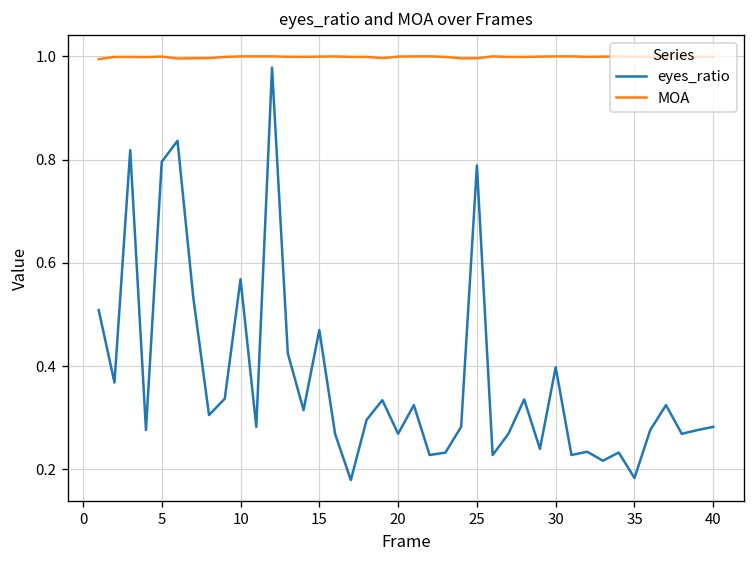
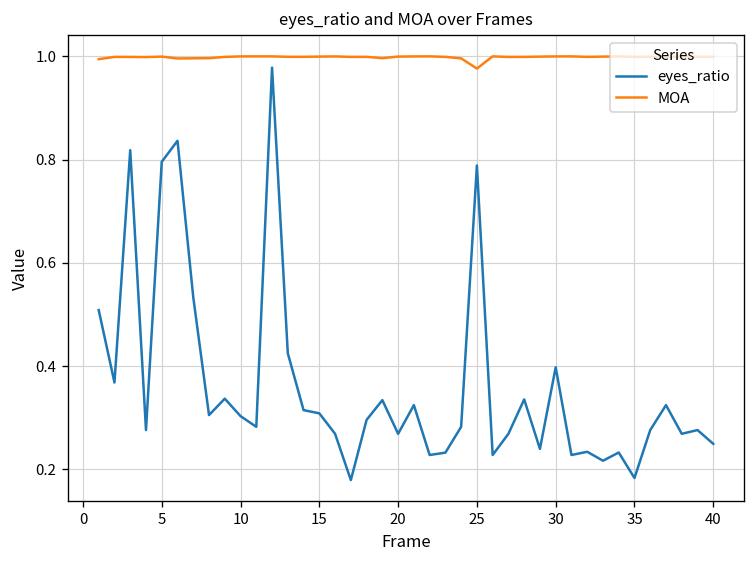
eyes_ratio, 10: 0.57 -> 0.30
eyes_ratio, 15: 0.47 -> 0.31
MOA, 25: 1.00 -> 0.98
eyes_ratio, 40: 0.28 -> 0.25
